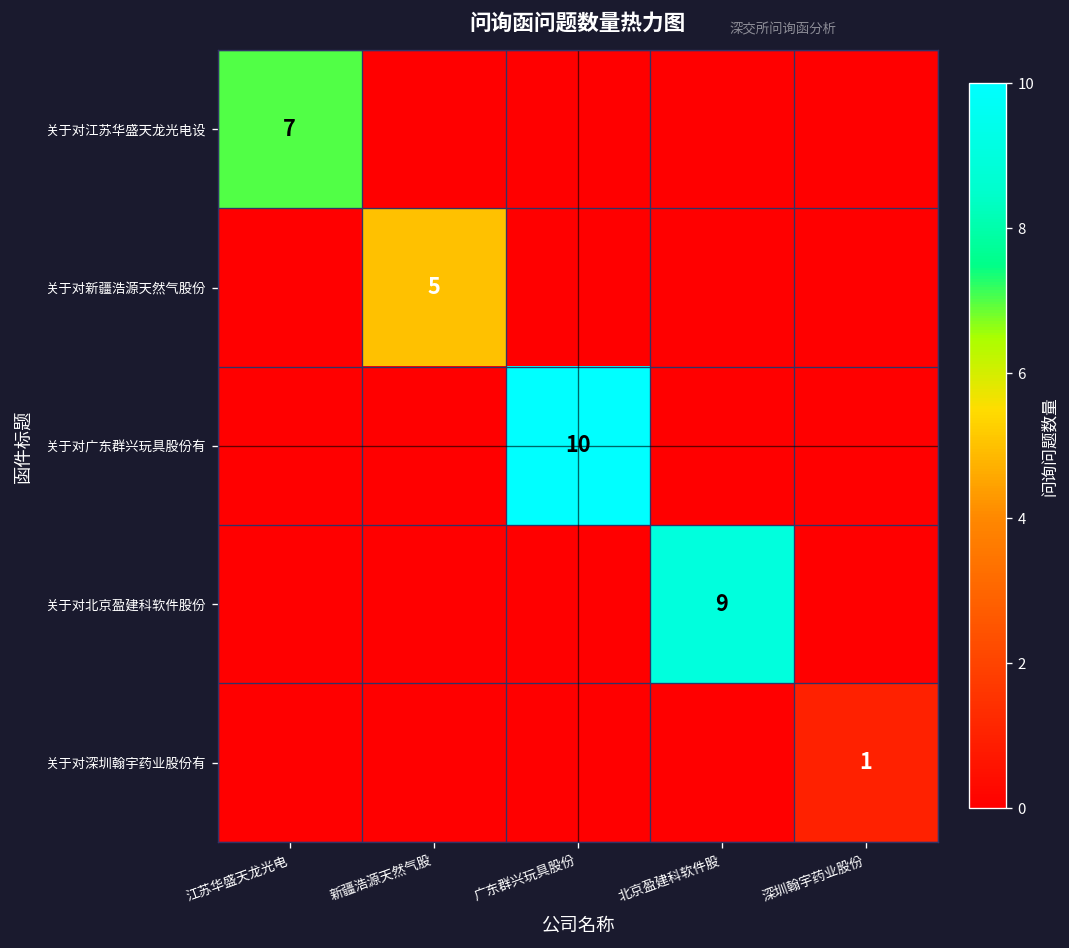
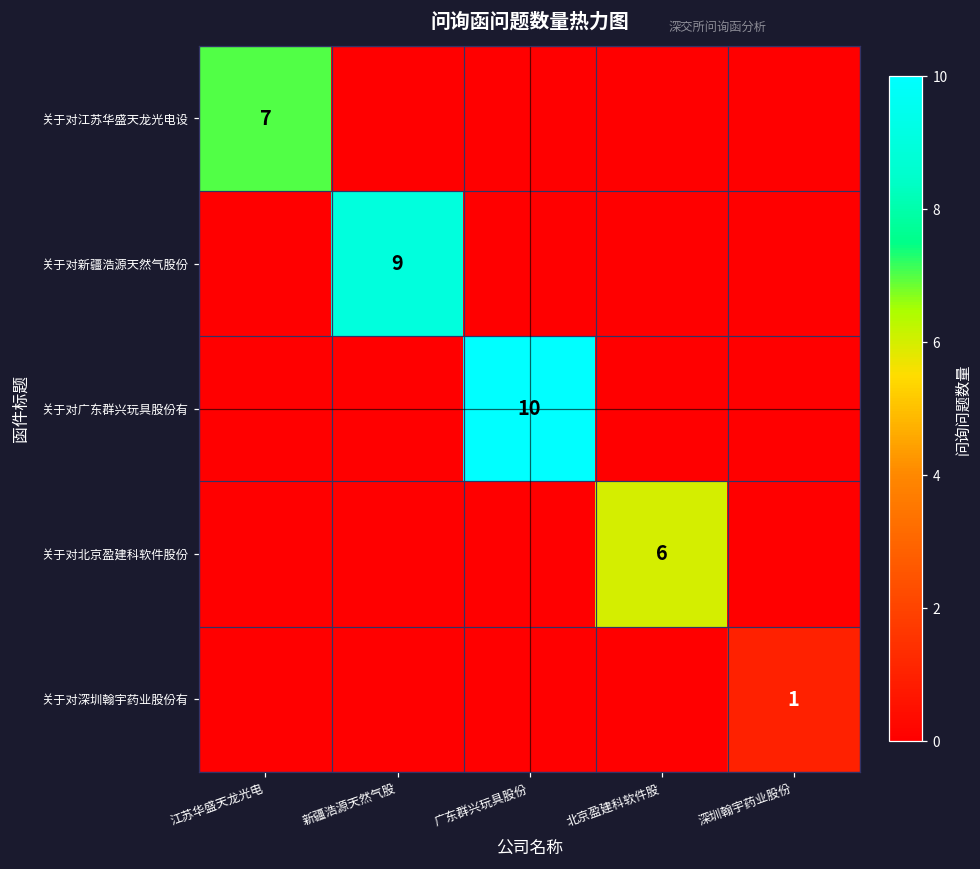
关于对新疆浩源天然气股份, 新疆浩源天然气股: 5 -> 9
关于对北京盈建科软件股份, 北京盈建科软件股: 9 -> 6
